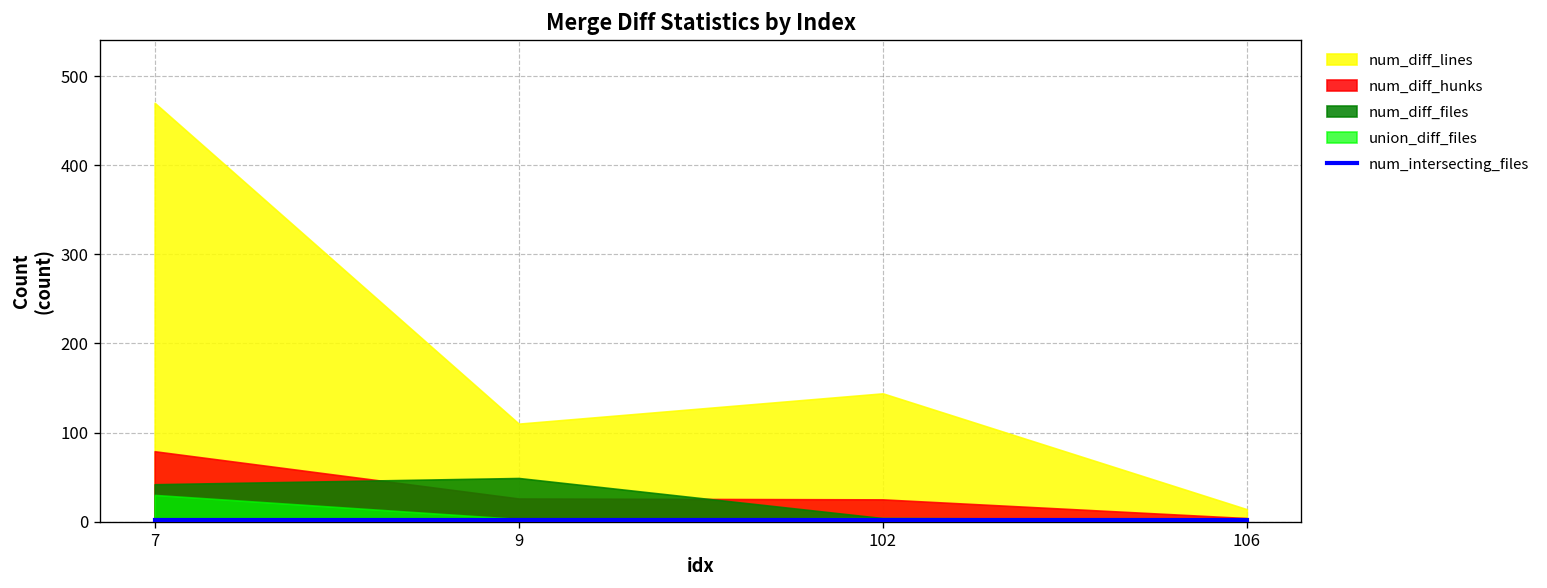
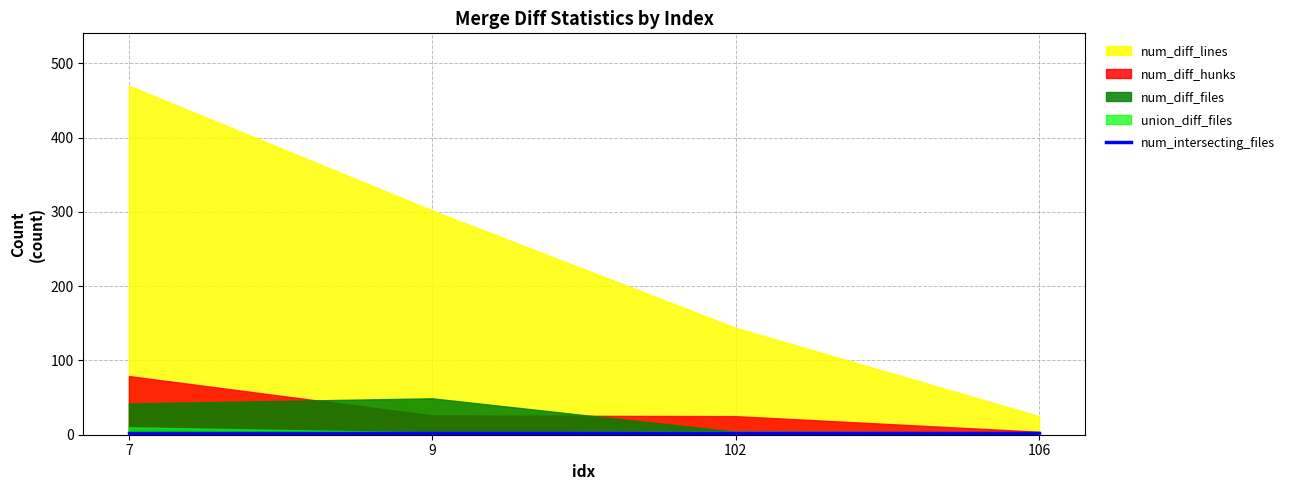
union_diff_files, 7: 30 -> 10
num_diff_lines, 9: 110 -> 300
num_diff_lines, 106: 10 -> 30
